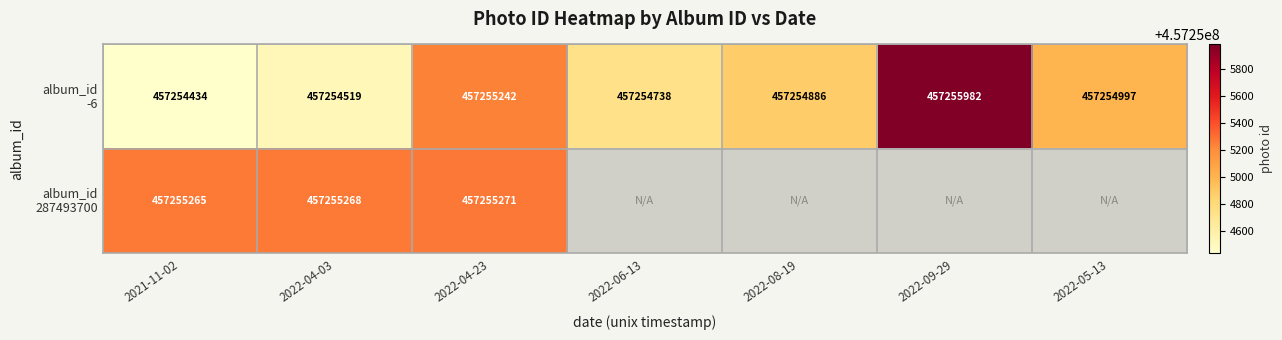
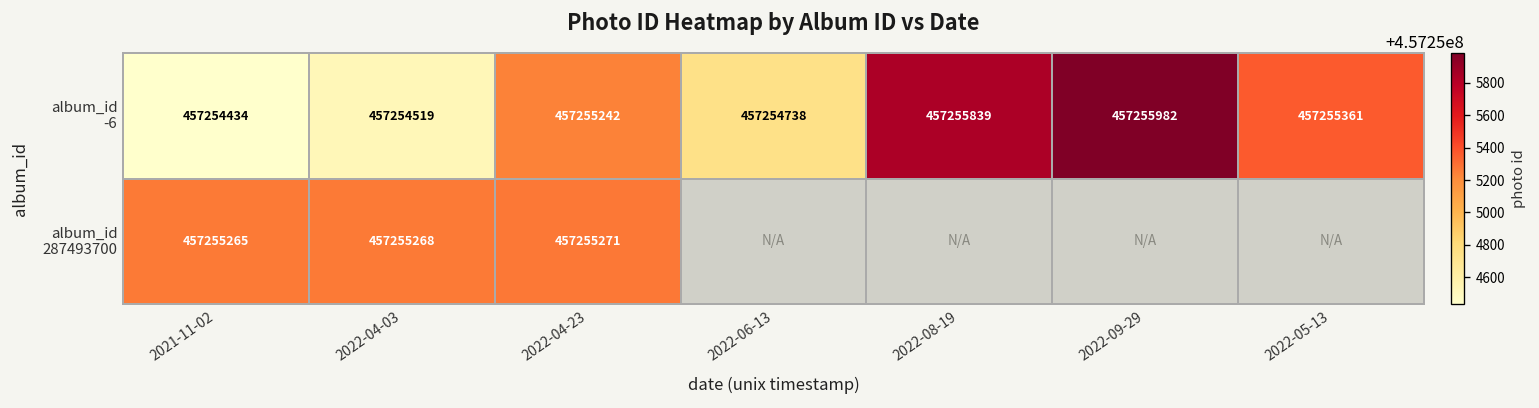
album_id -6, 2022-08-19: 457254886 -> 457255839
album_id -6, 2022-05-13: 457254997 -> 457255361
